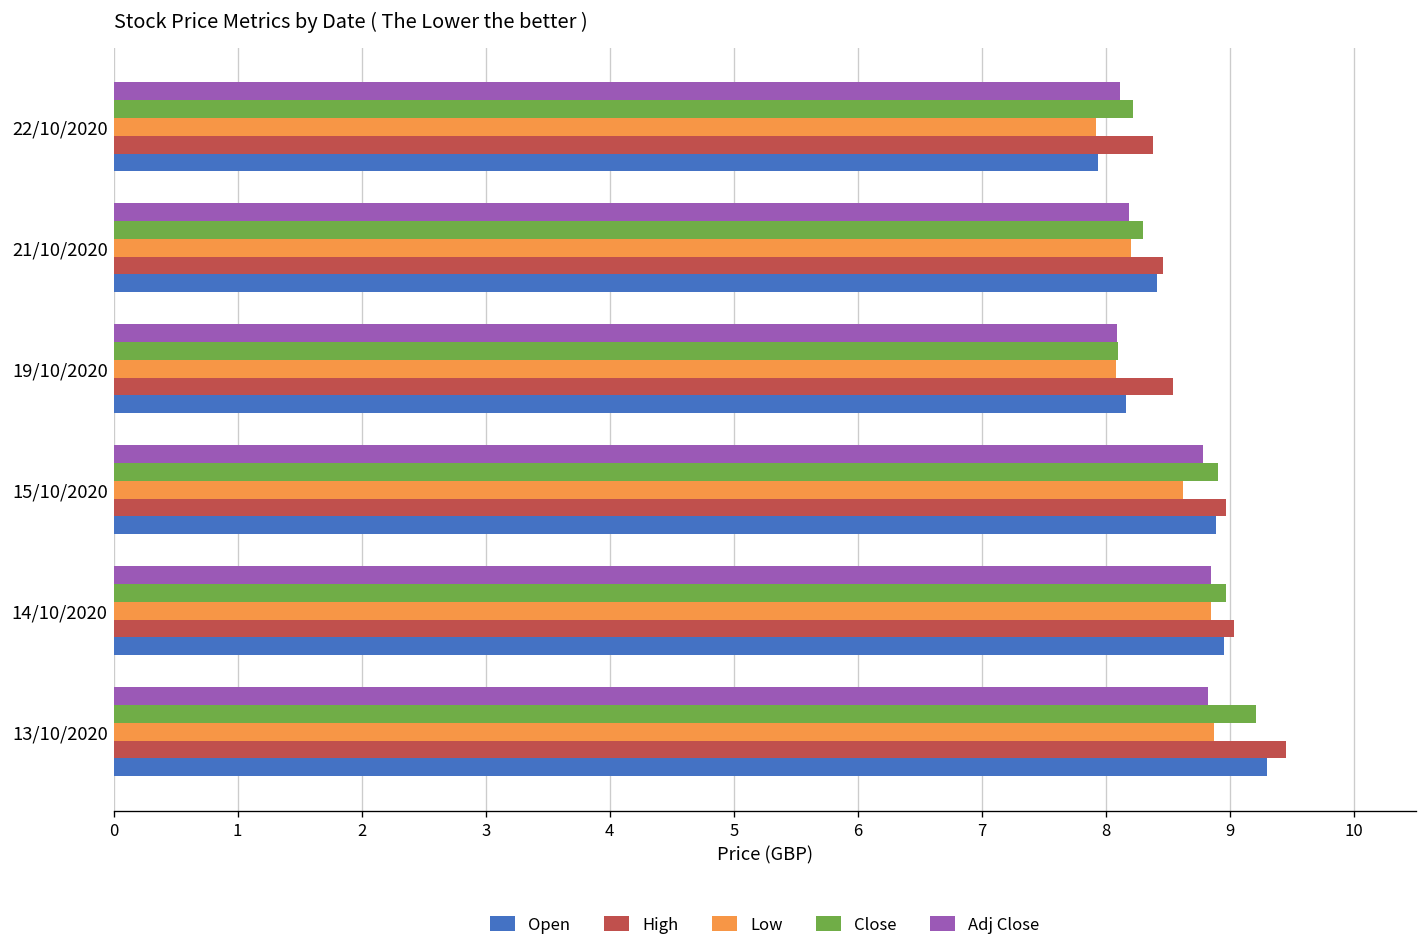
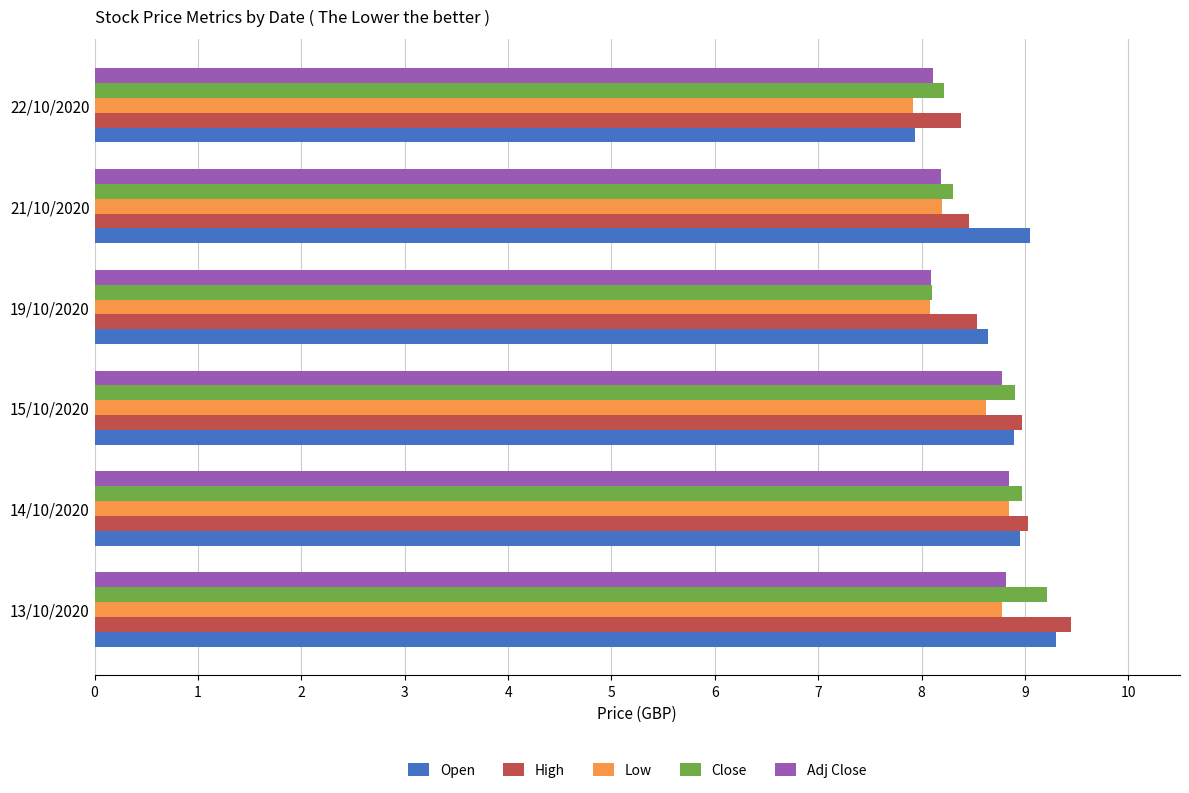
Open, 21/10/2020: 8.41 -> 9.05
Open, 19/10/2020: 8.16 -> 8.64
Low, 13/10/2020: 8.87 -> 8.78
